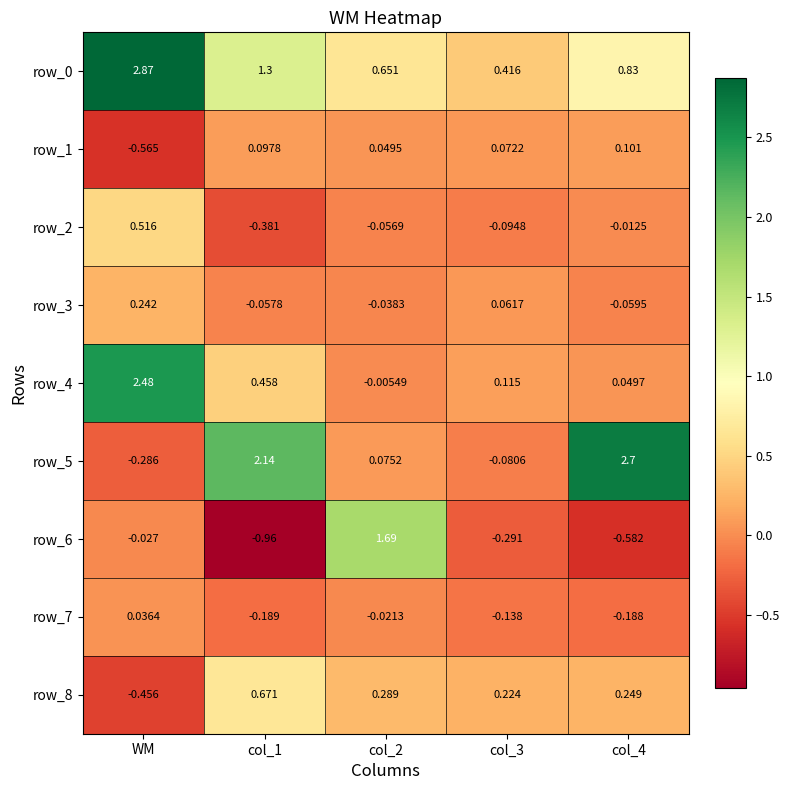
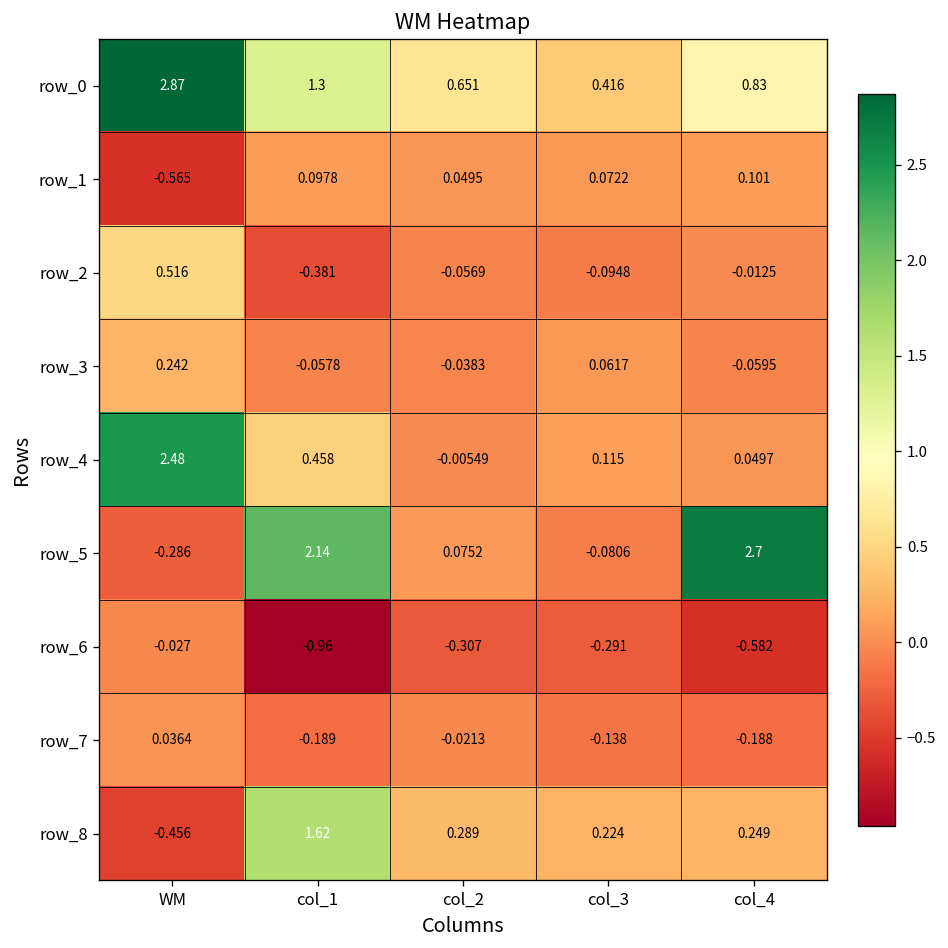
row_6, col_2: 1.69 -> -0.307
row_8, col_1: 0.671 -> 1.62
